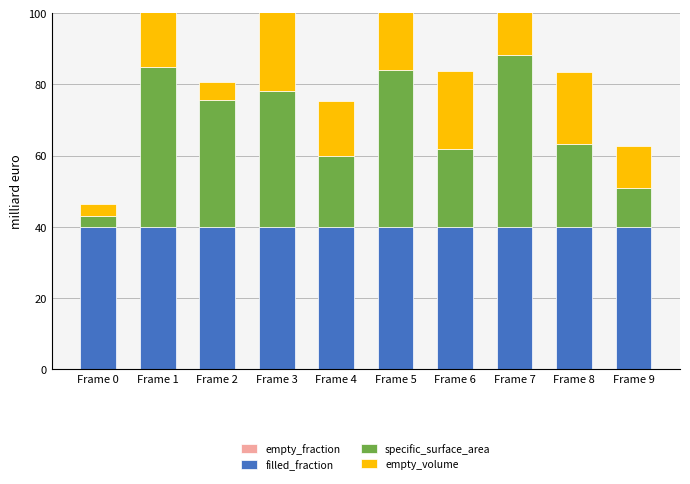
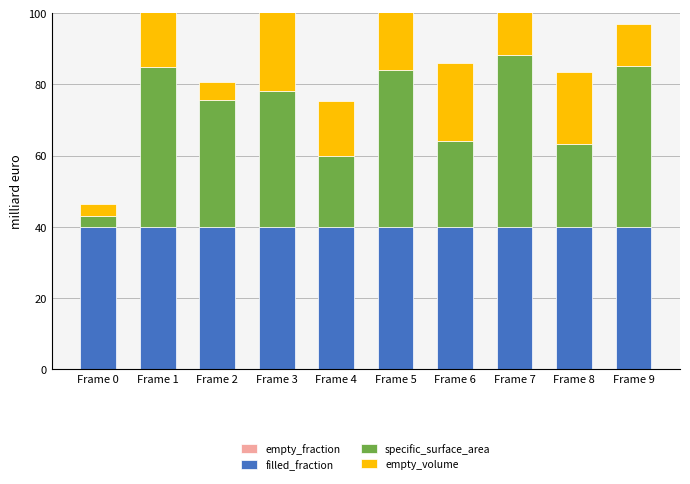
specific_surface_area, Frame 6: 22 -> 24
specific_surface_area, Frame 9: 11 -> 45
